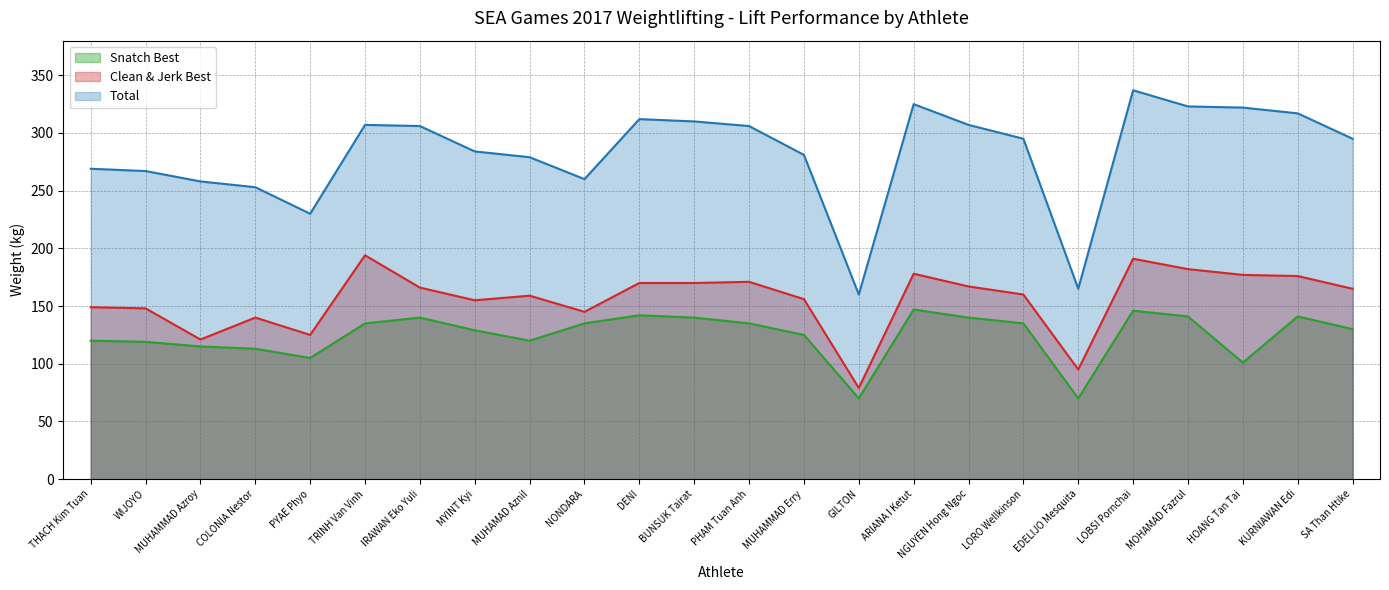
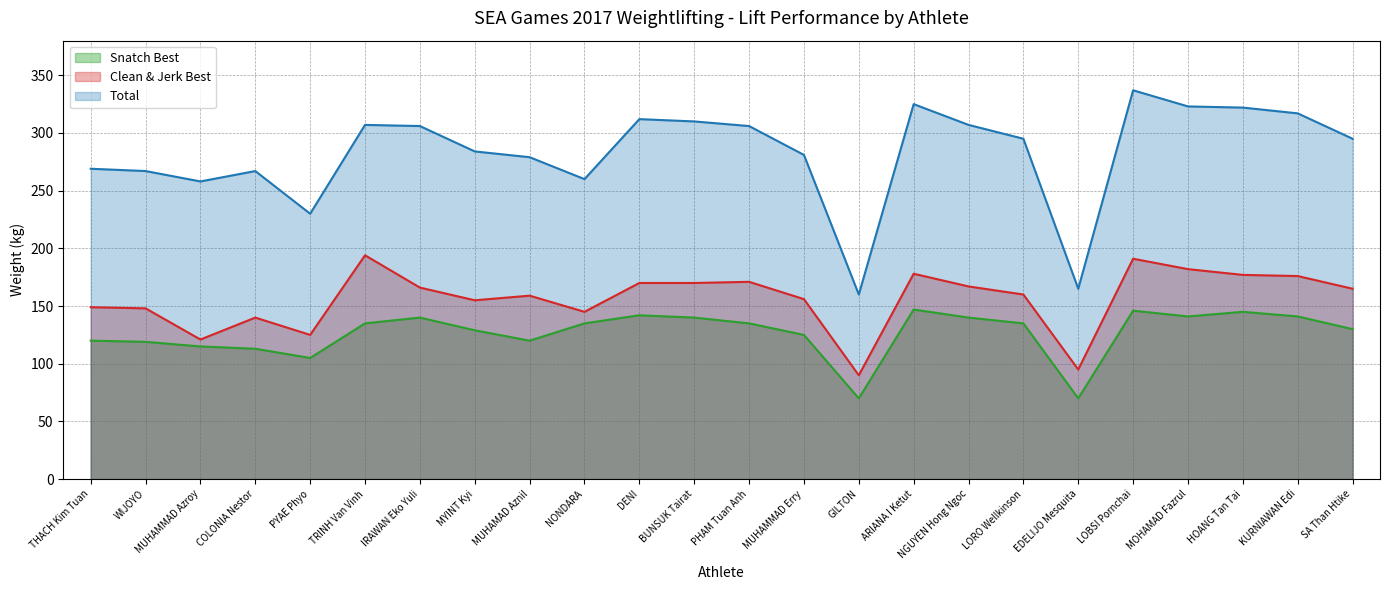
Total, COLONIA Nestor: 253 -> 267
Clean & Jerk Best, GILTON: 79 -> 90
Snatch Best, HOANG Tan Tai: 101 -> 145
